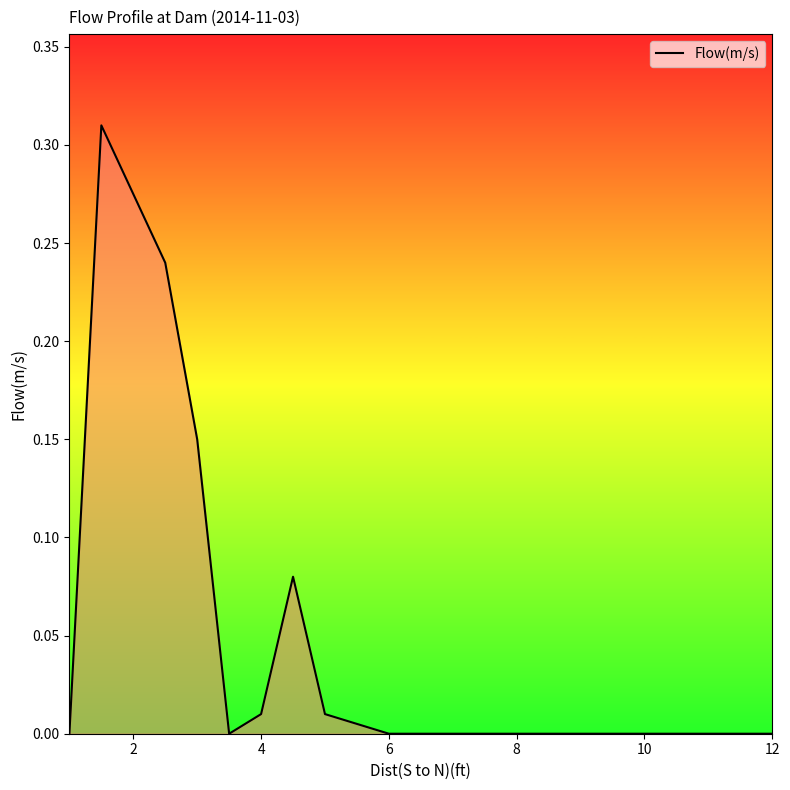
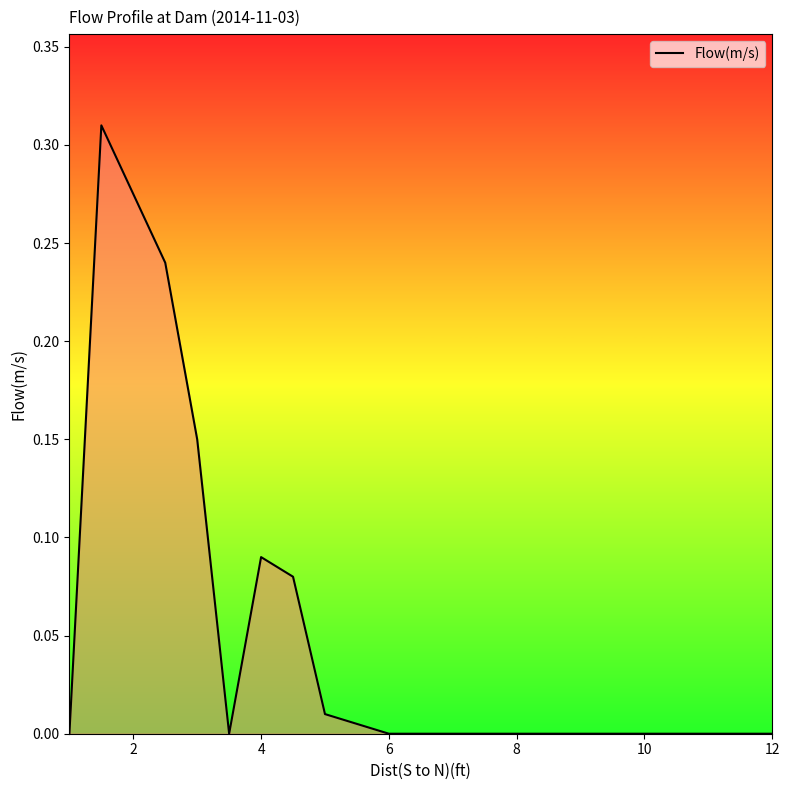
4: 0.01 -> 0.09
